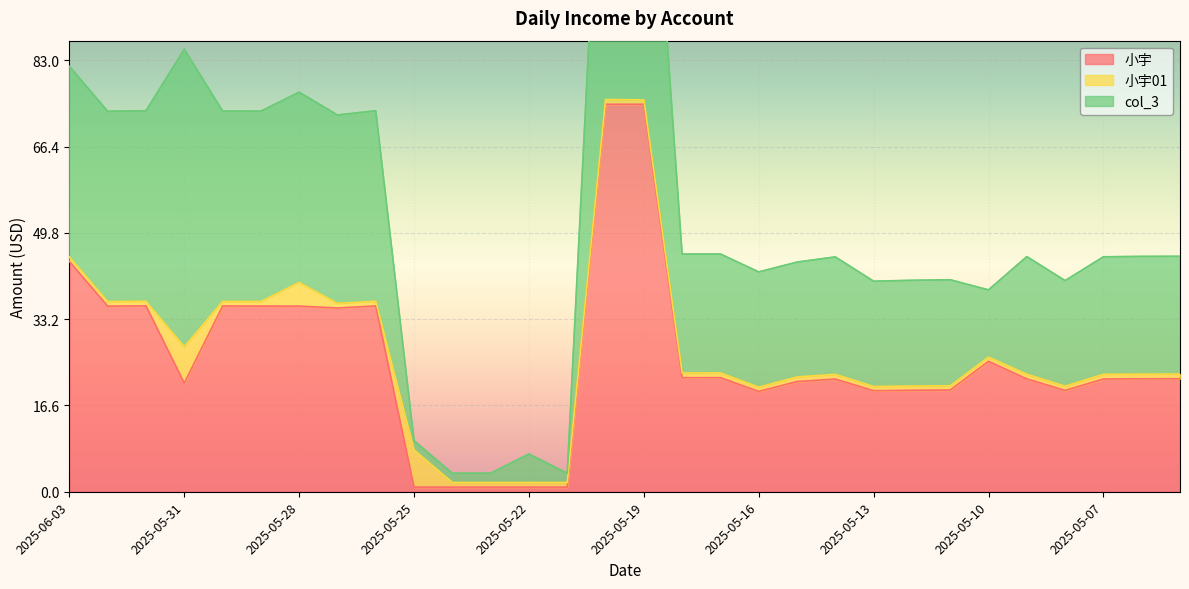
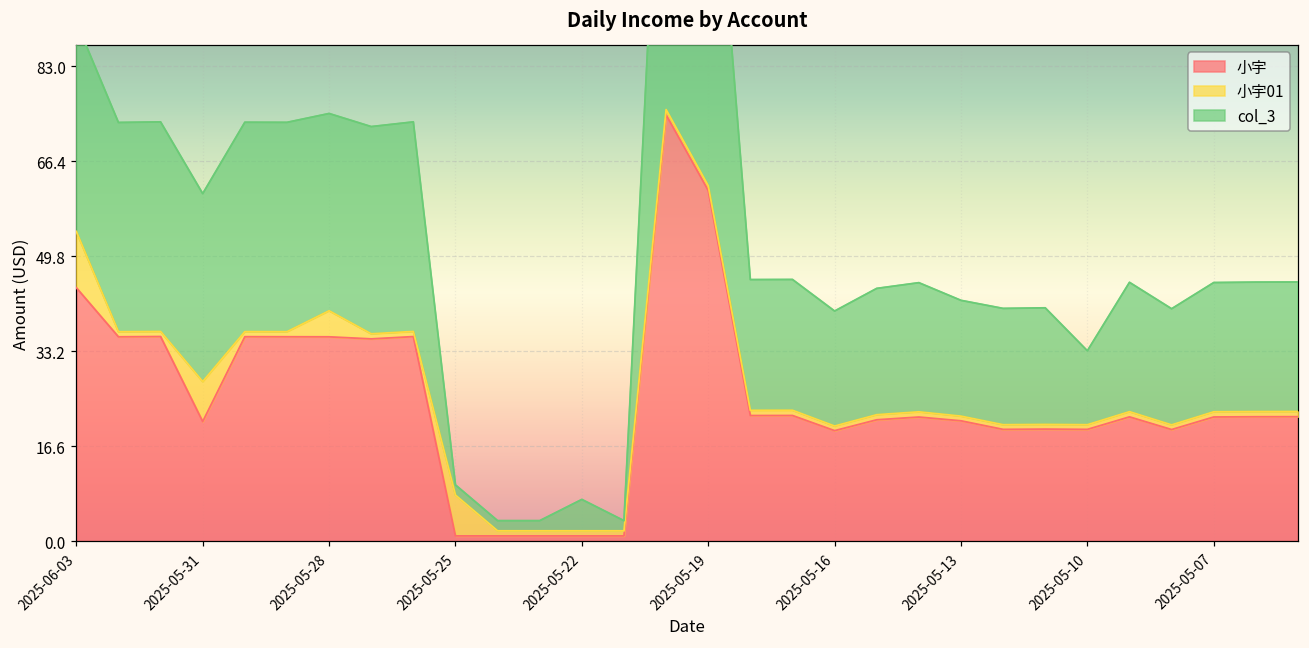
小宇01, 2025-06-03: 1 -> 10
col_3, 2025-05-31: 57 -> 33
col_3, 2025-05-28: 37 -> 35
小宇, 2025-05-19: 75 -> 61
col_3, 2025-05-16: 22 -> 20
小宇, 2025-05-13: 19 -> 21
小宇, 2025-05-10: 25 -> 20
